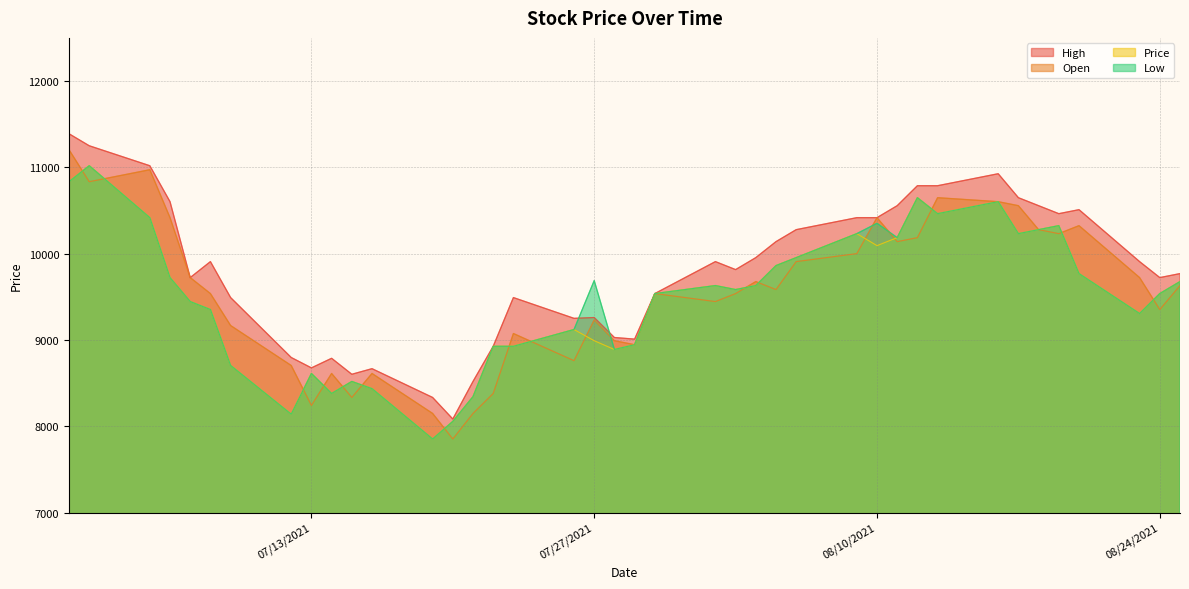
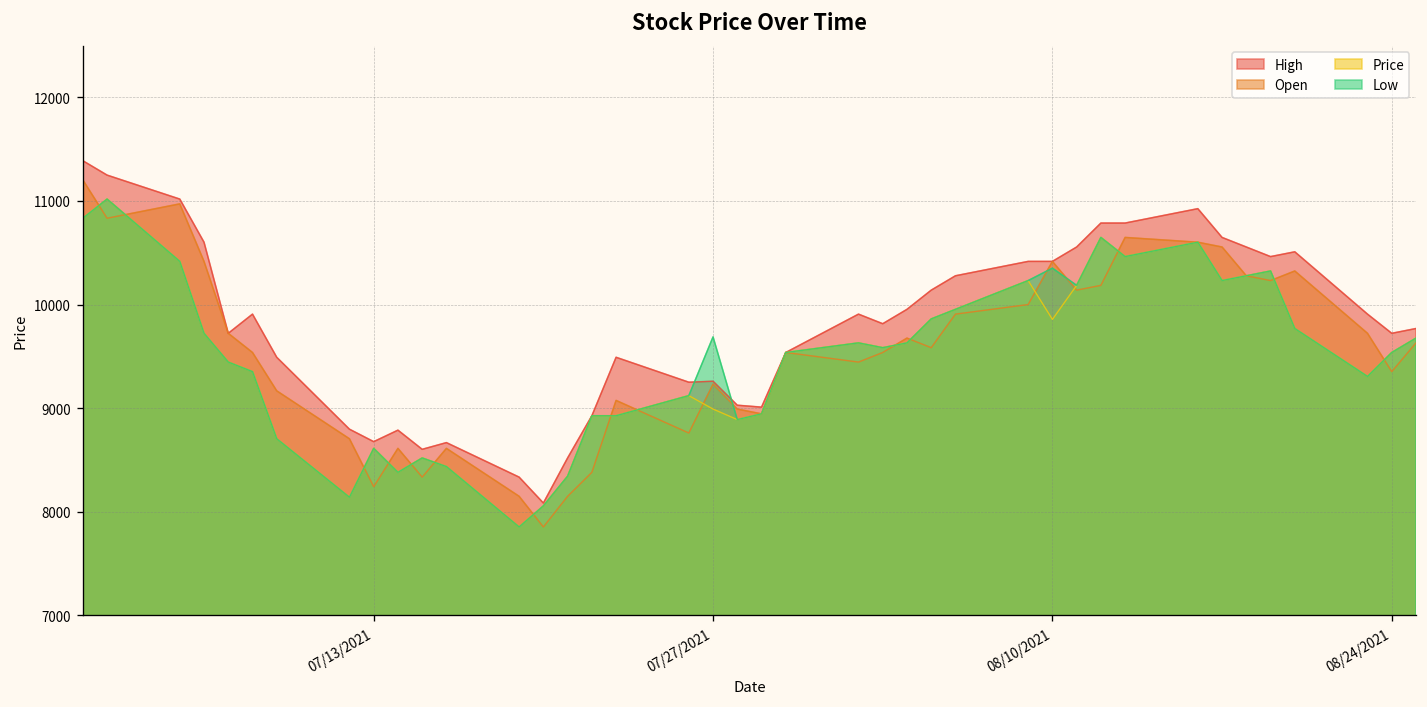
Price, 08/10/2021: 10100 -> 9900
